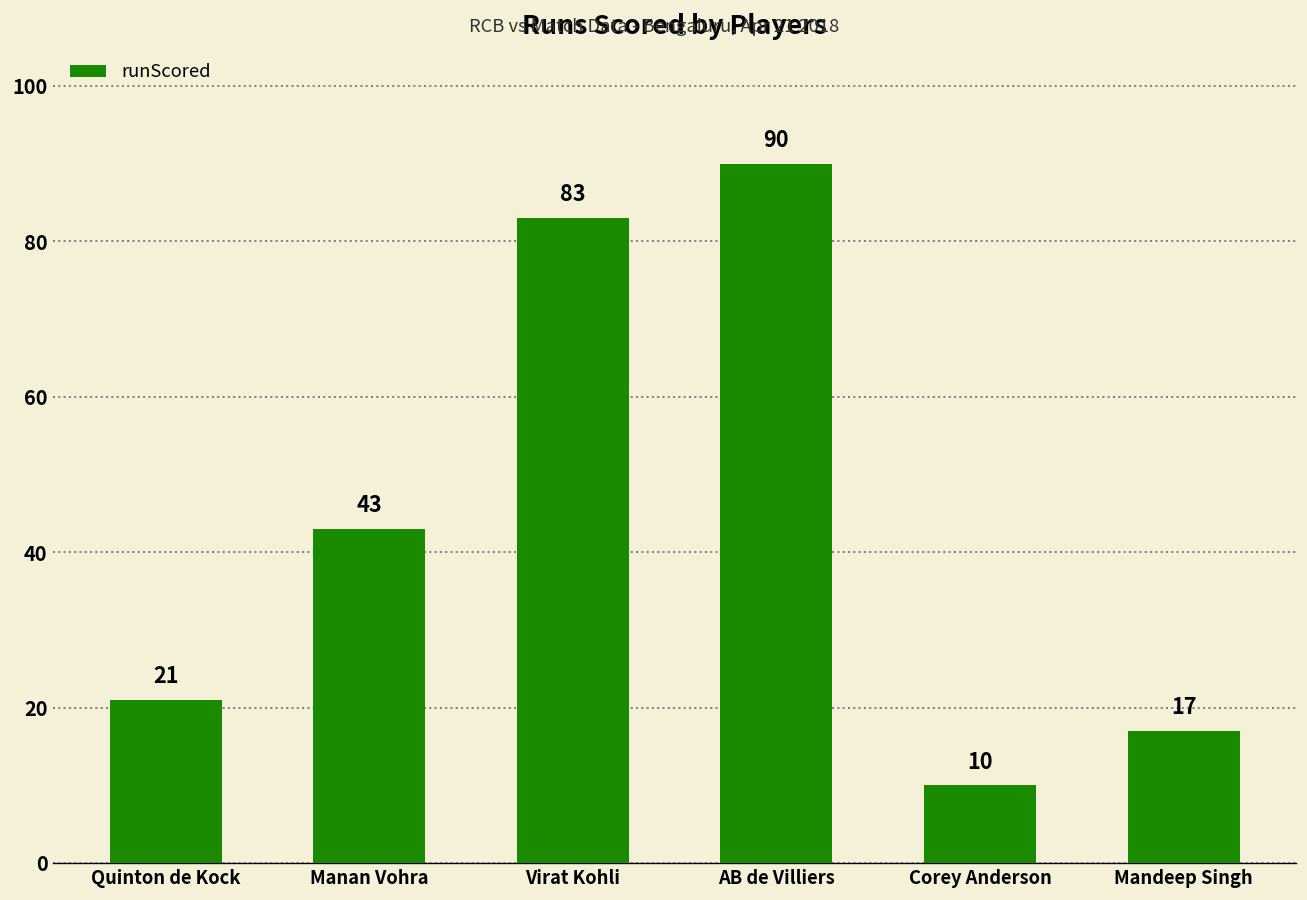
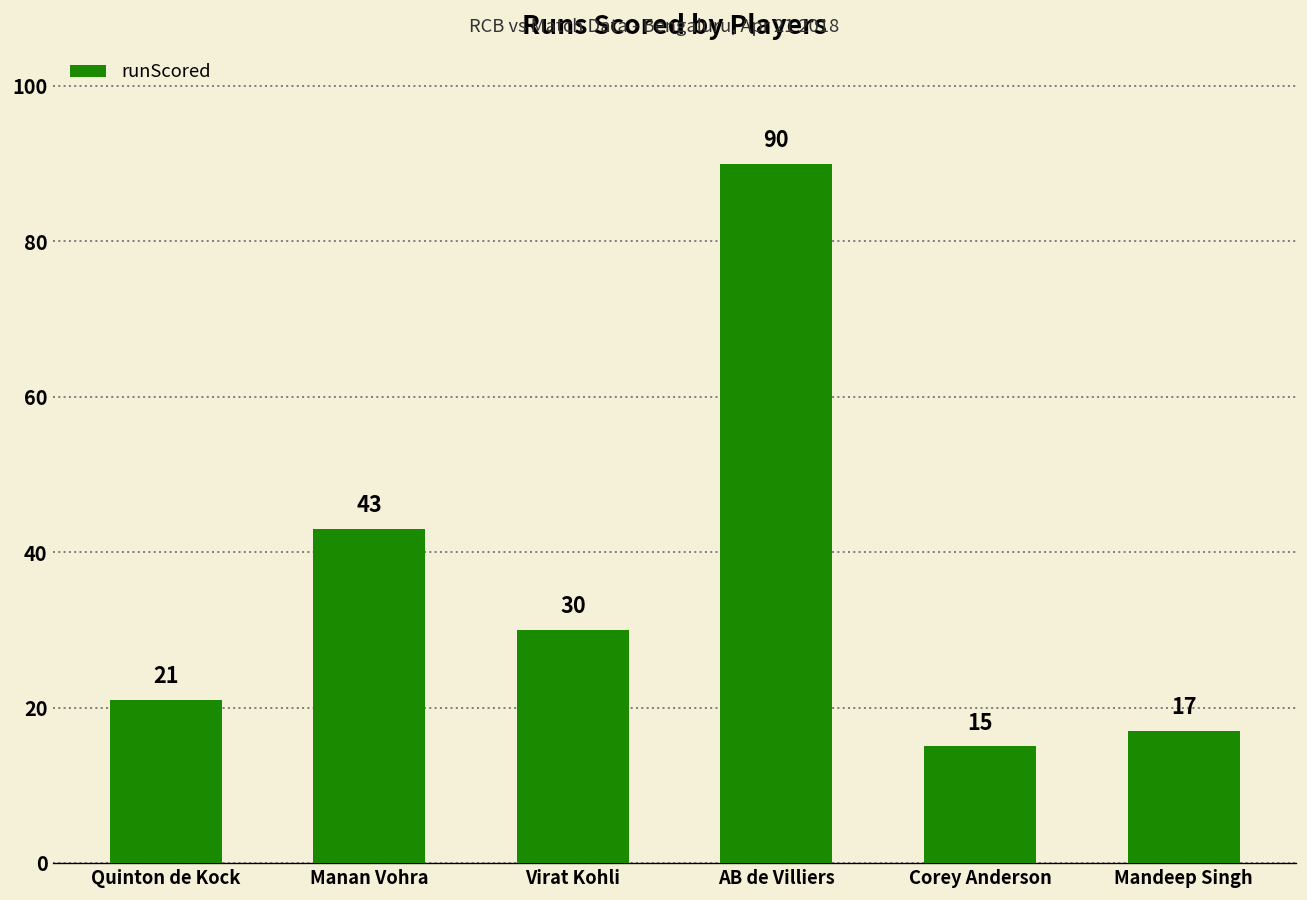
Virat Kohli: 83 -> 30
Corey Anderson: 10 -> 15
